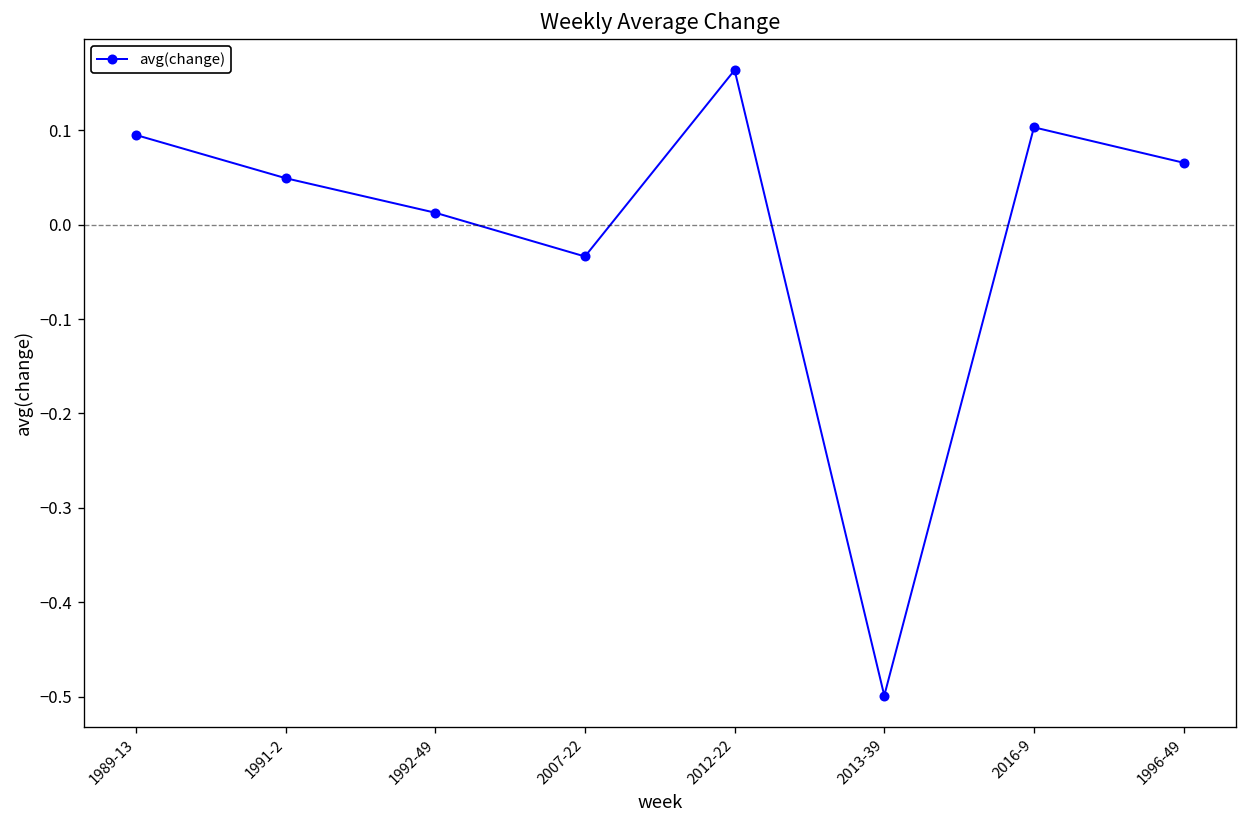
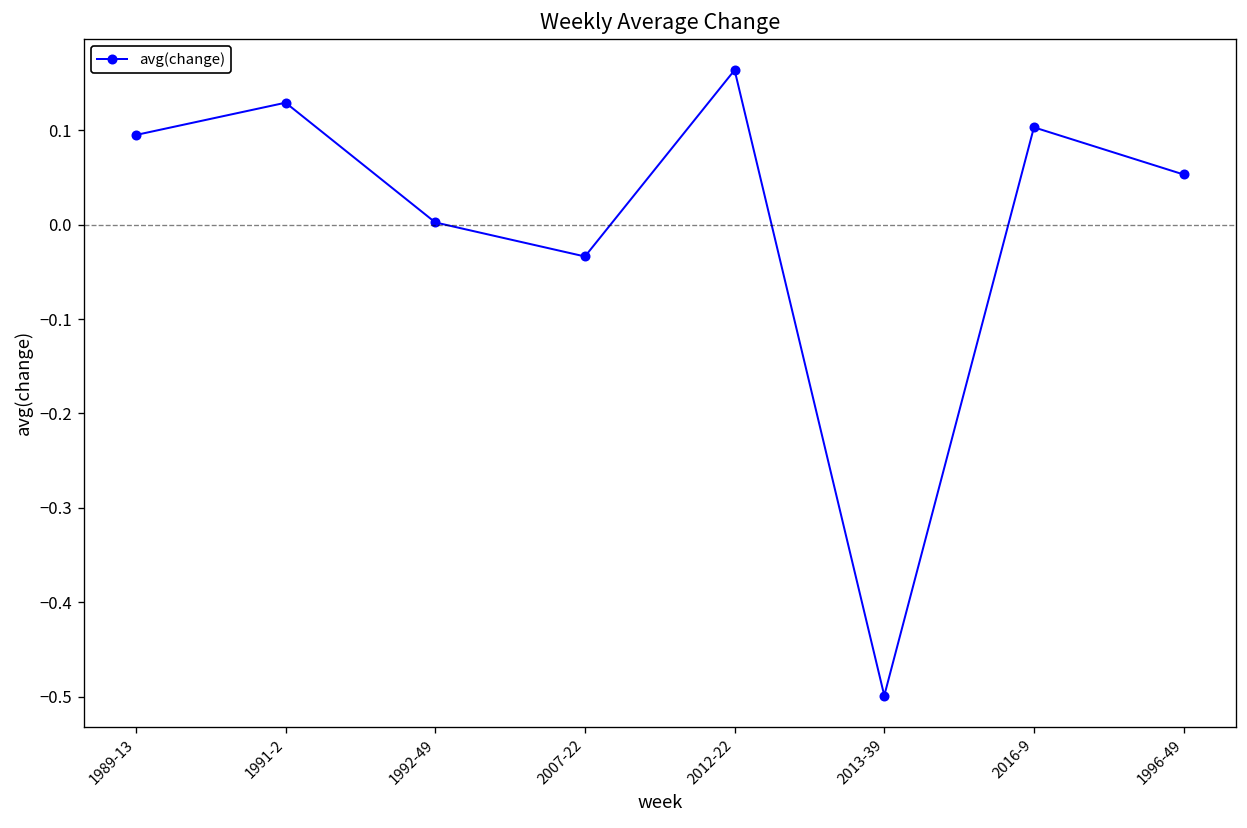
1991-2: 0.05 -> 0.13
1992-49: 0.01 -> 0.00
1996-49: 0.07 -> 0.05
